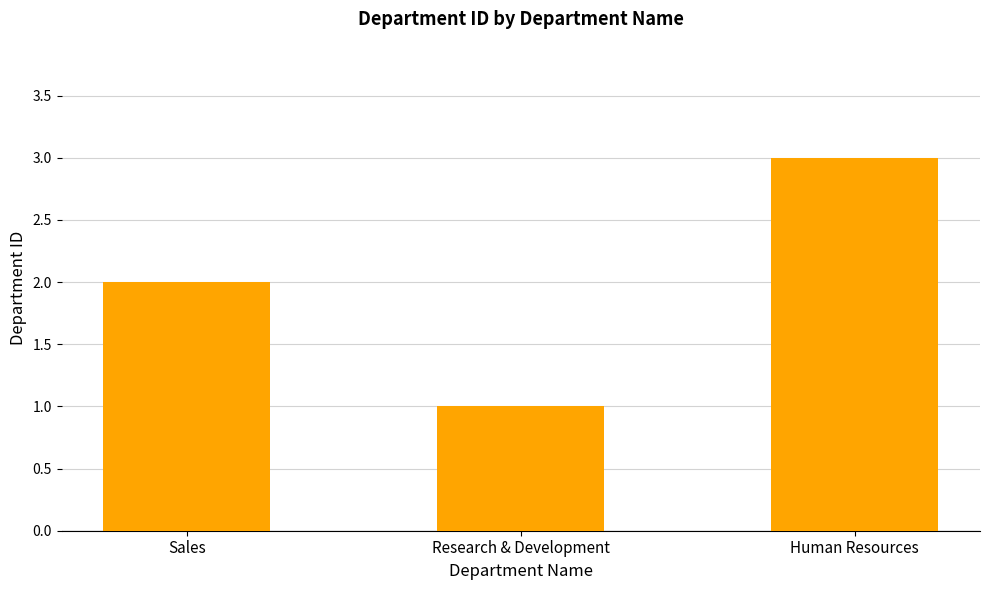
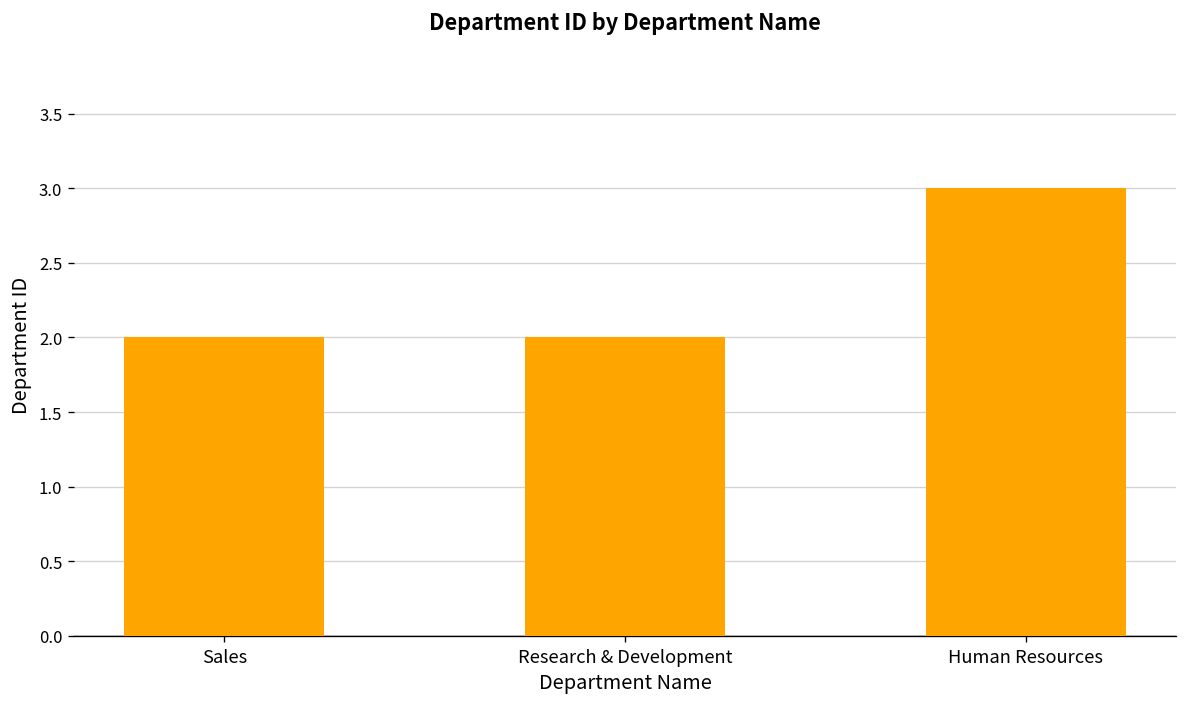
Research & Development: 1 -> 2
